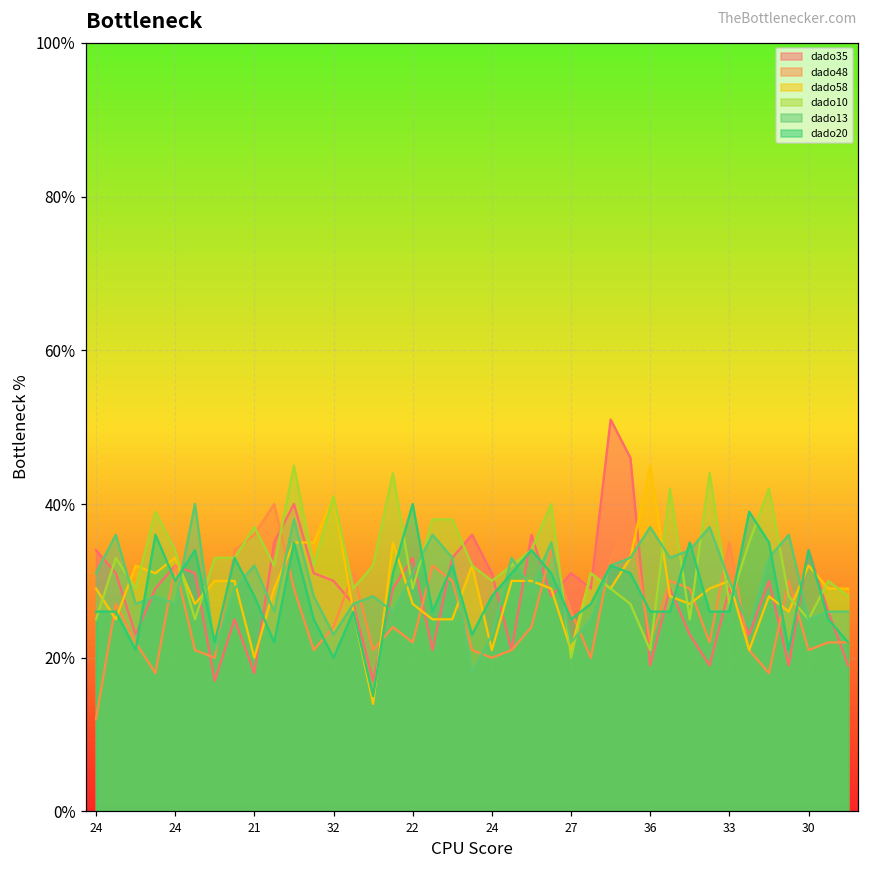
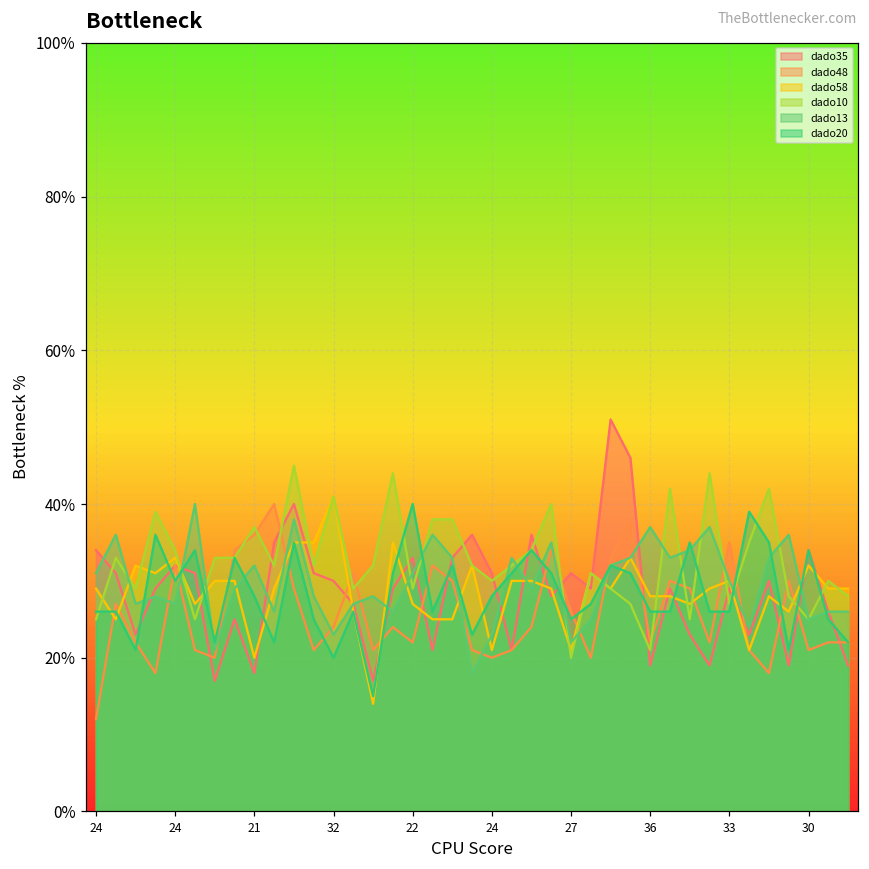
dado58, 36: 45% -> 28%
